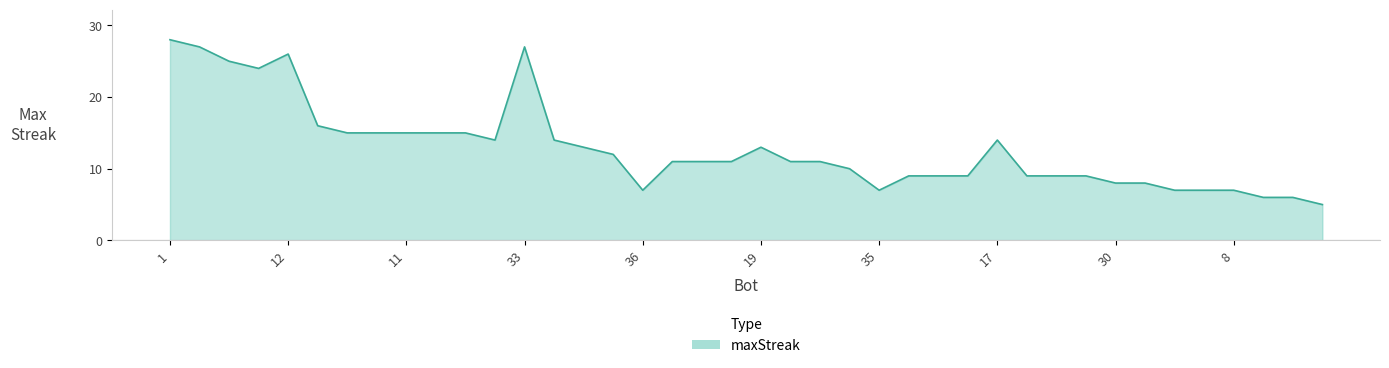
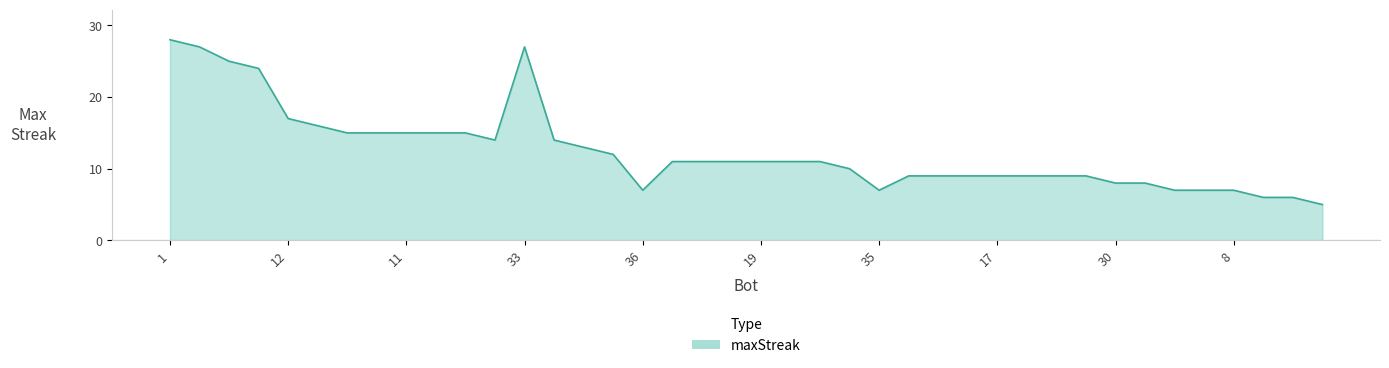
12: 26 -> 17
19: 13 -> 11
17: 14 -> 9
